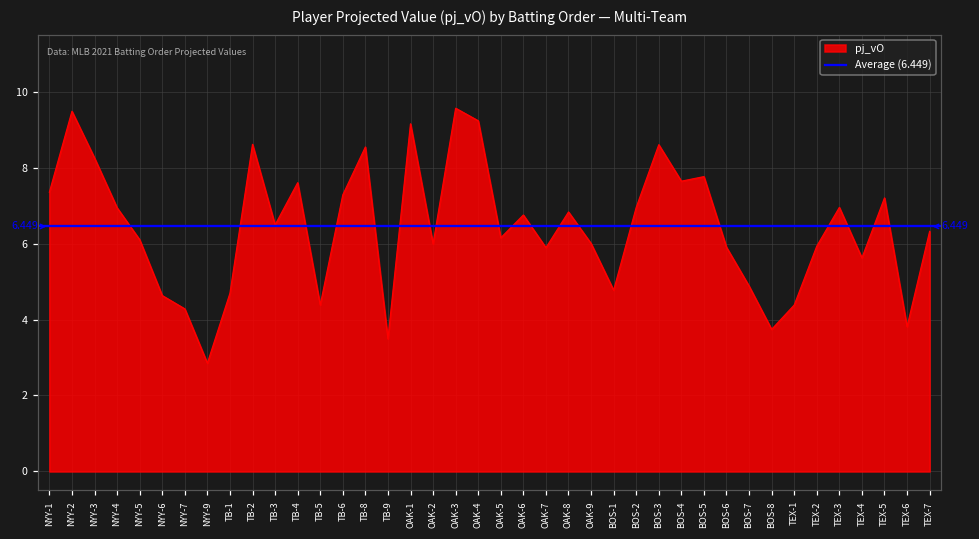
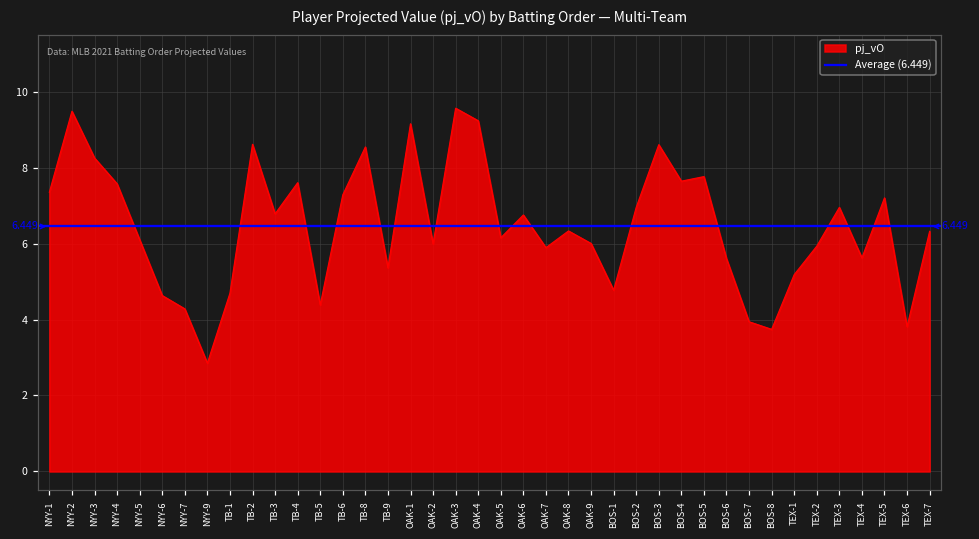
NYY-4: 6.9 -> 7.6
TB-3: 6.5 -> 6.8
TB-9: 3.5 -> 5.4
OAK-8: 6.8 -> 6.3
BOS-6: 5.9 -> 5.6
BOS-7: 4.9 -> 3.9
TEX-1: 4.4 -> 5.2
